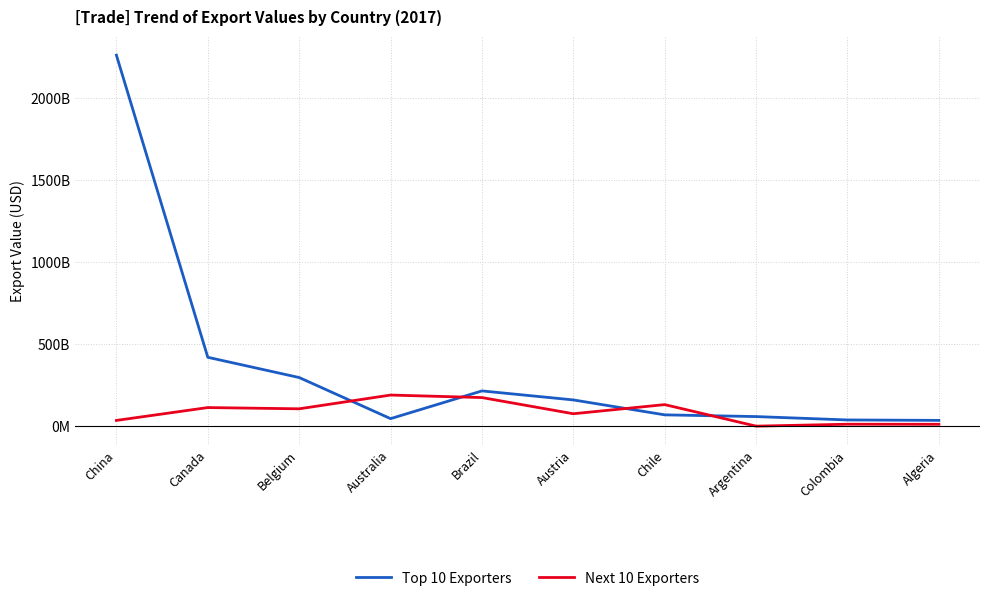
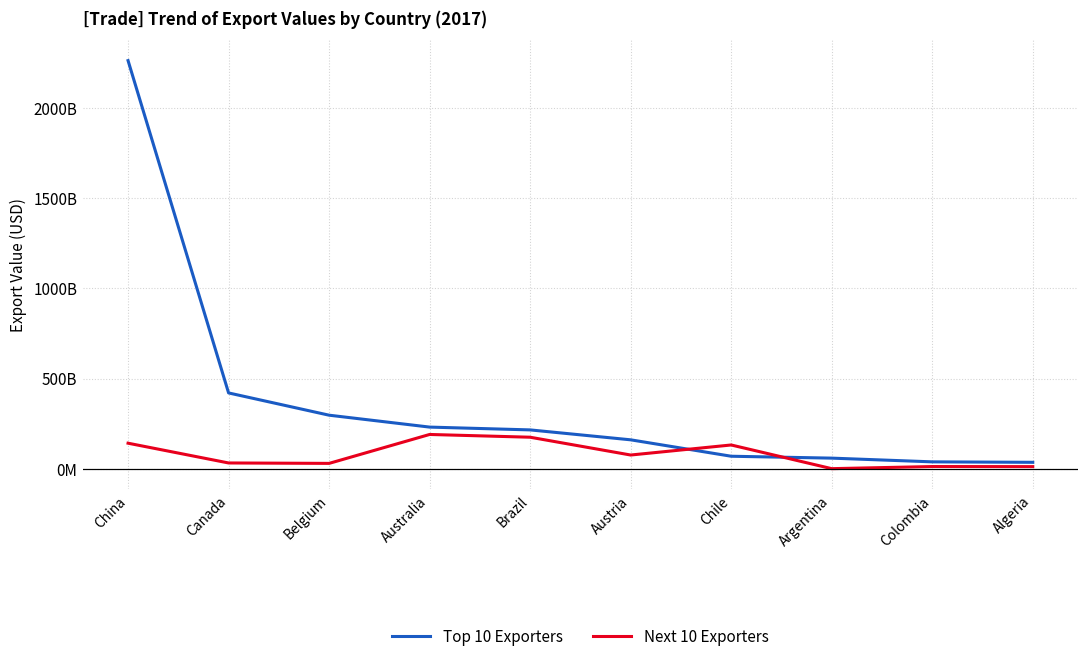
Next 10 Exporters, China: 30000000000 -> 140000000000
Next 10 Exporters, Canada: 110000000000 -> 30000000000
Next 10 Exporters, Belgium: 110000000000 -> 30000000000
Top 10 Exporters, Australia: 50000000000 -> 230000000000
